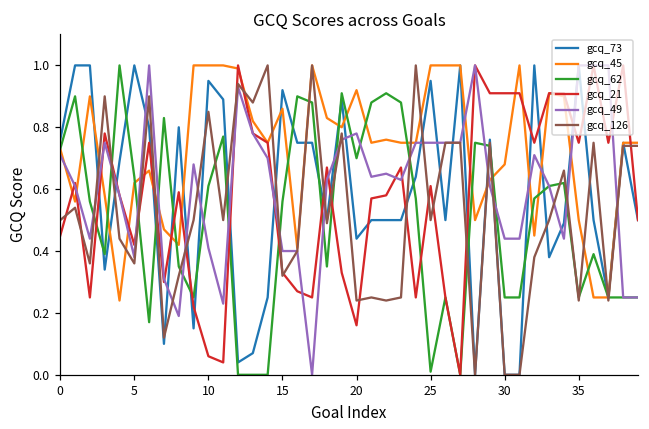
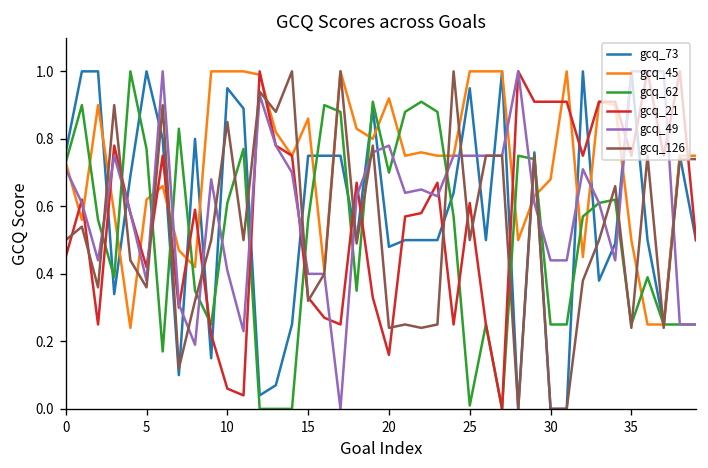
gcq_62, 5: 0.64 -> 0.77
gcq_73, 15: 0.92 -> 0.75
gcq_73, 20: 0.44 -> 0.48
